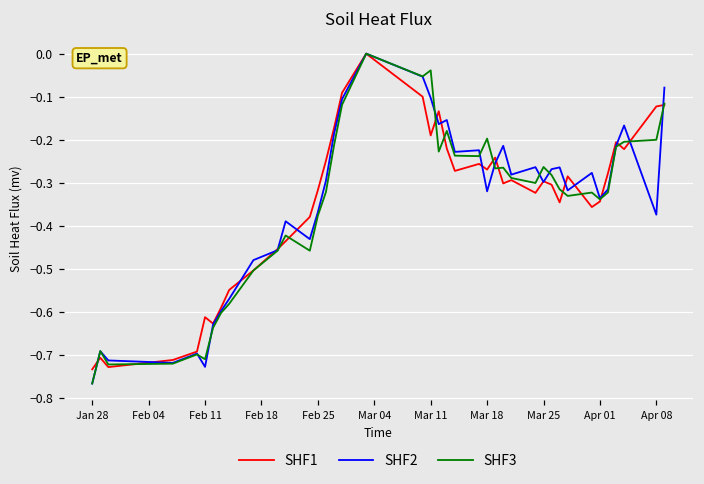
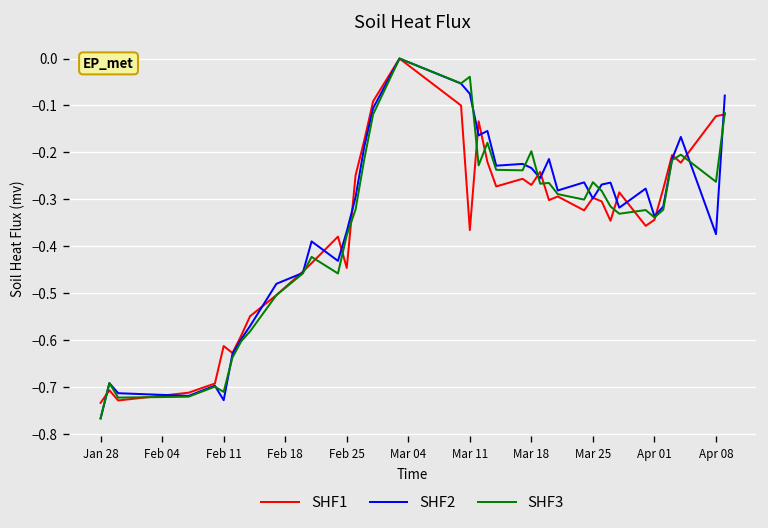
SHF1, Feb 25: -0.32 -> -0.45
SHF1, Mar 11: -0.19 -> -0.37
SHF2, Mar 11: -0.10 -> -0.08
SHF2, Mar 18: -0.32 -> -0.23
SHF3, Apr 08: -0.20 -> -0.26
